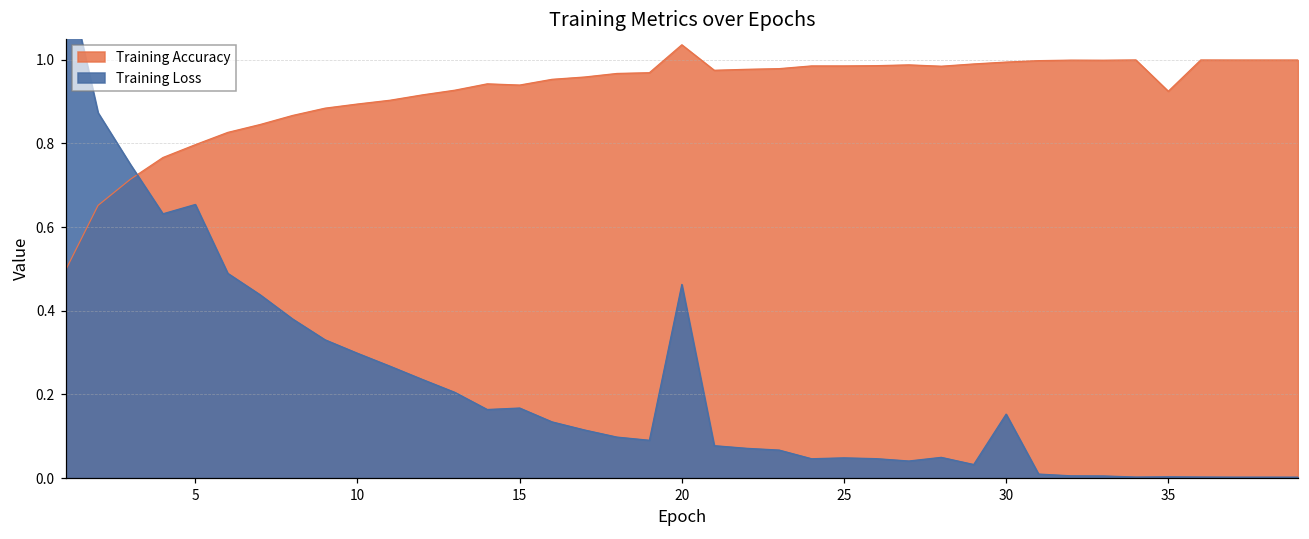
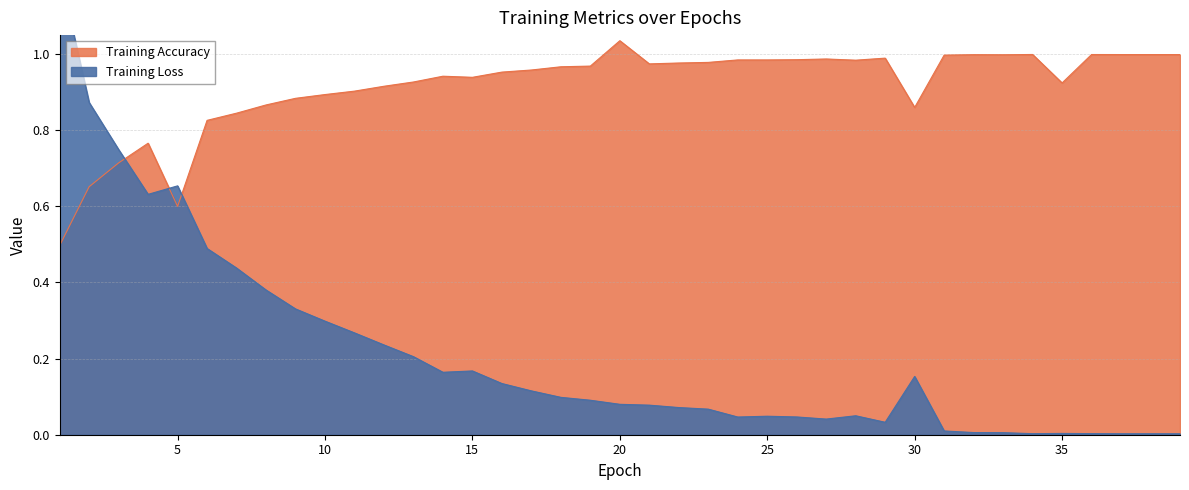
Training Accuracy, 5: 0.80 -> 0.60
Training Loss, 20: 0.46 -> 0.08
Training Accuracy, 30: 0.99 -> 0.86
